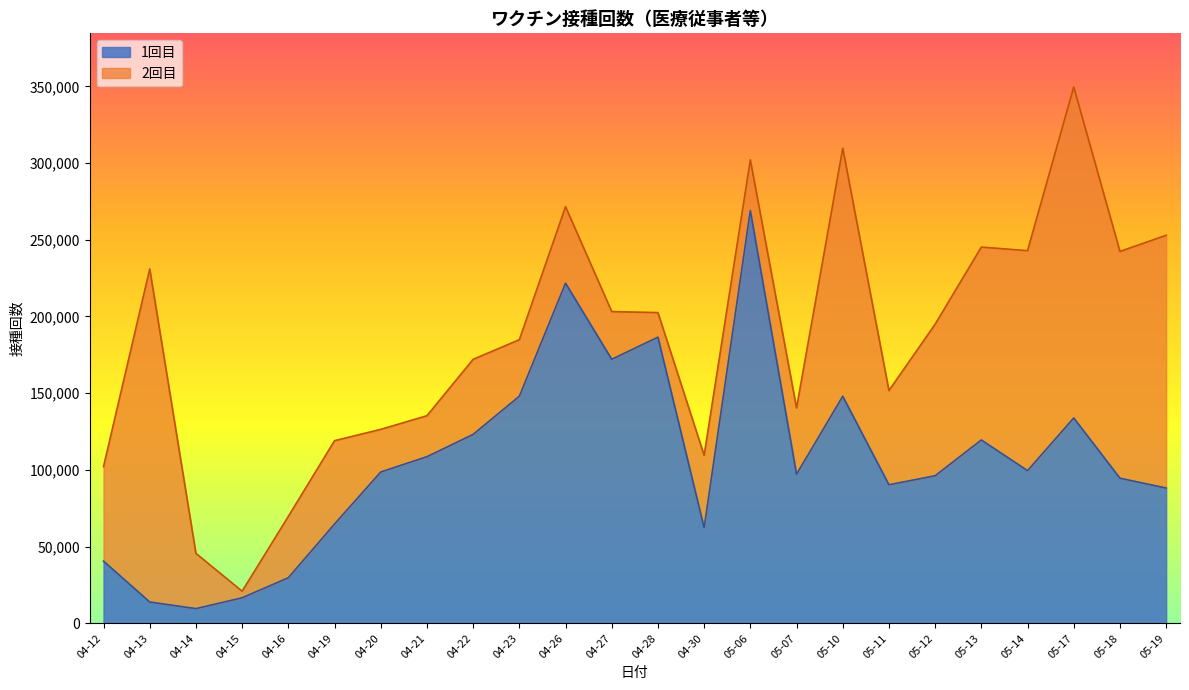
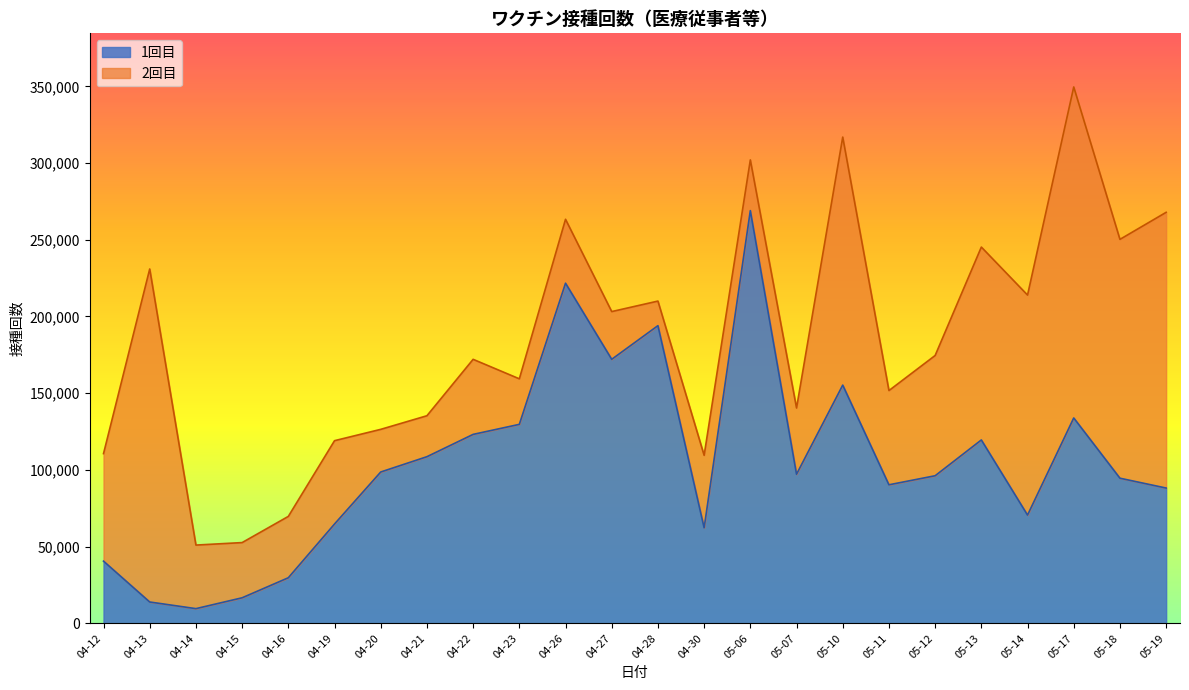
2回目, 04-12: 62,000 -> 70,000
2回目, 04-14: 36,000 -> 41,000
2回目, 04-15: 4,000 -> 36,000
1回目, 04-23: 148,000 -> 130,000
2回目, 04-23: 37,000 -> 30,000
2回目, 04-26: 50,000 -> 42,000
1回目, 04-28: 187,000 -> 194,000
1回目, 05-10: 148,000 -> 155,000
2回目, 05-12: 99,000 -> 78,000
1回目, 05-14: 99,000 -> 71,000
2回目, 05-18: 148,000 -> 156,000
2回目, 05-19: 165,000 -> 180,000
